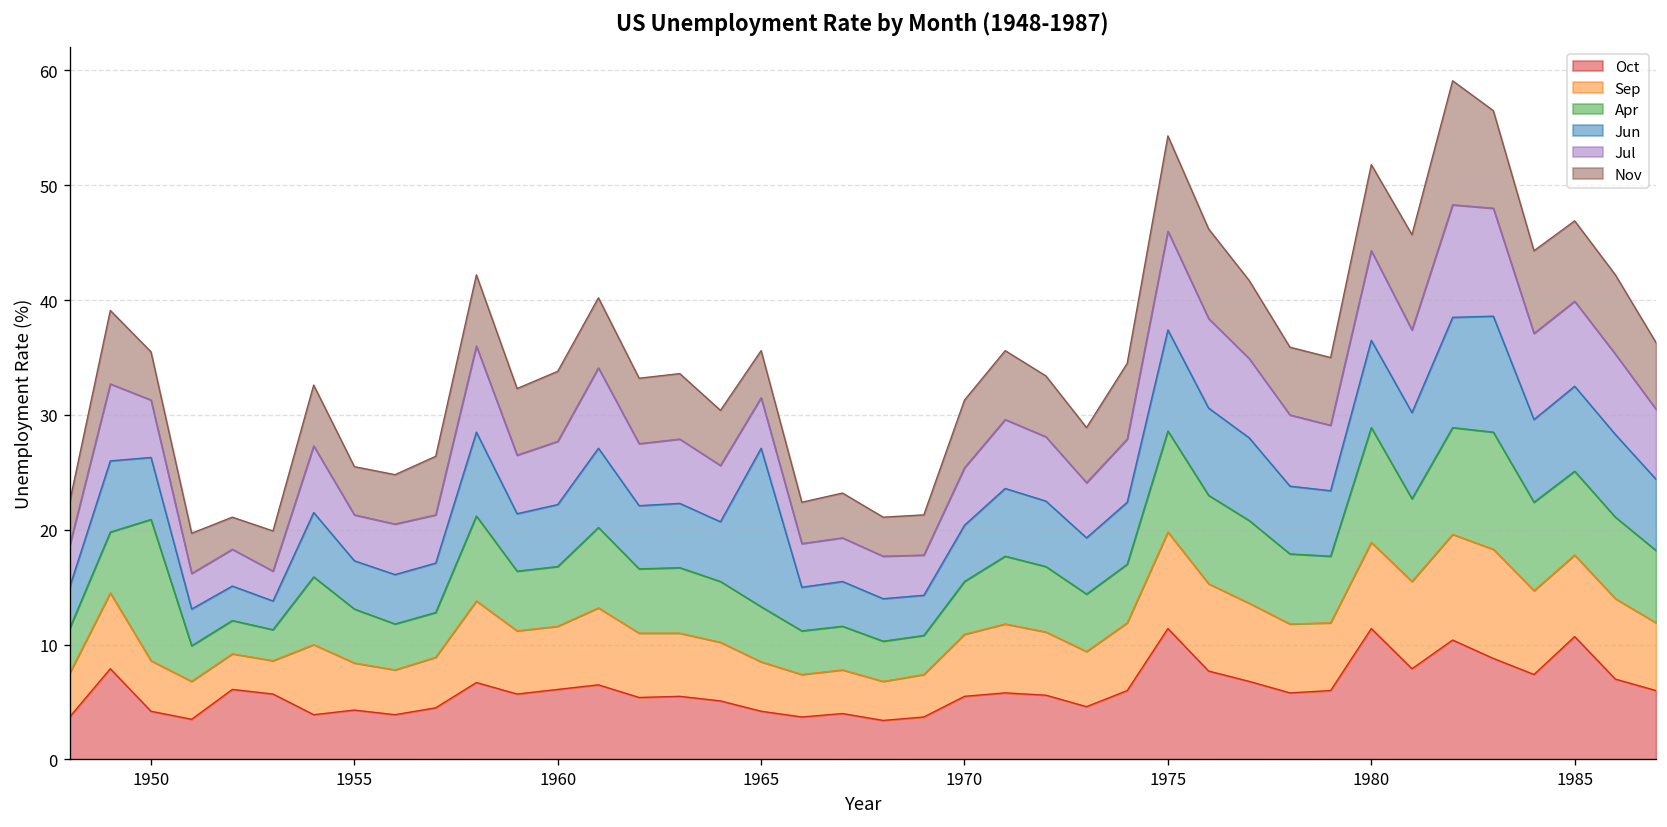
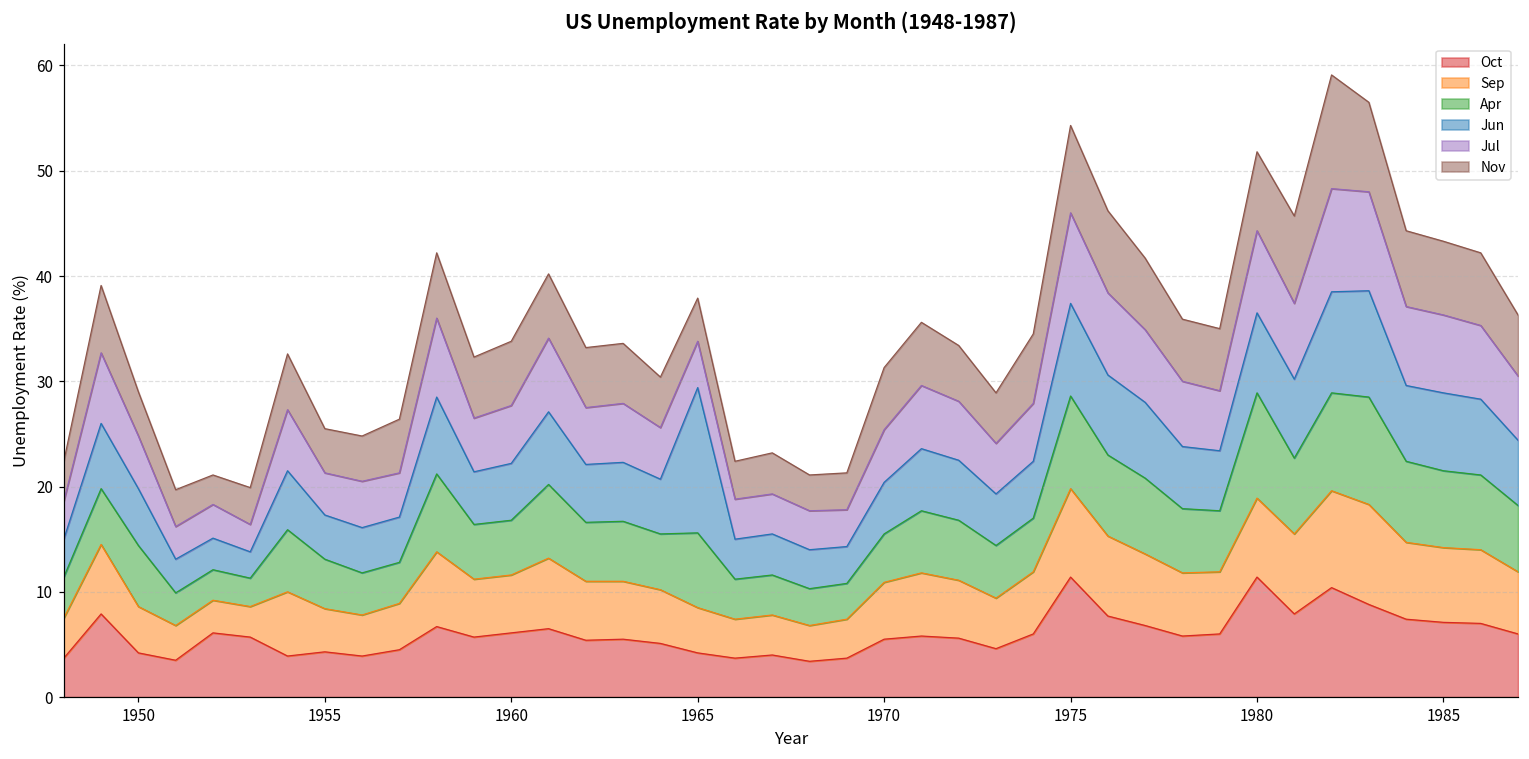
Apr, 1950: 12 -> 6
Apr, 1965: 5 -> 7
Oct, 1985: 11 -> 7
